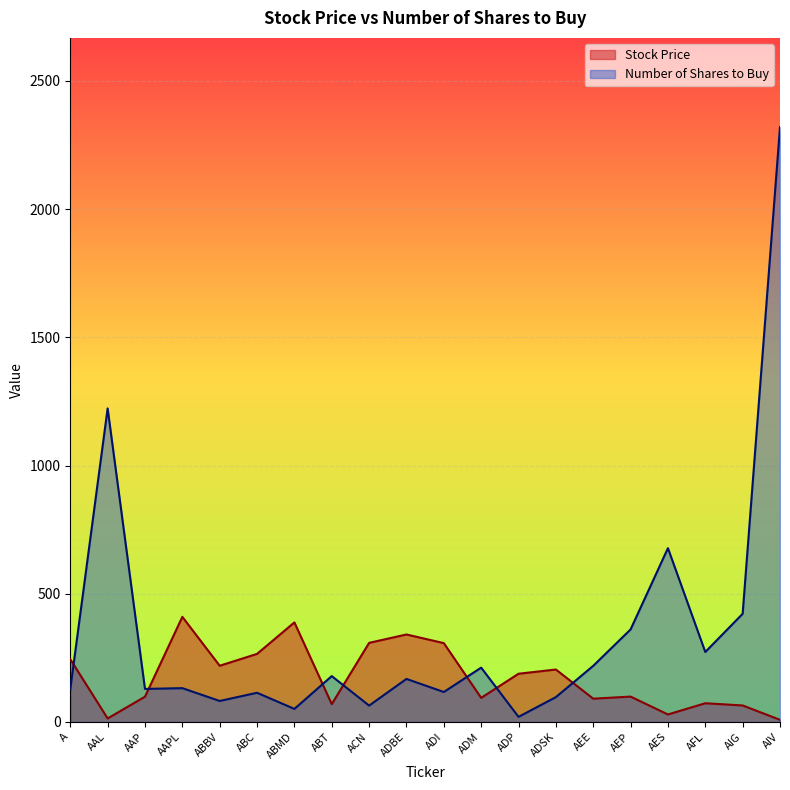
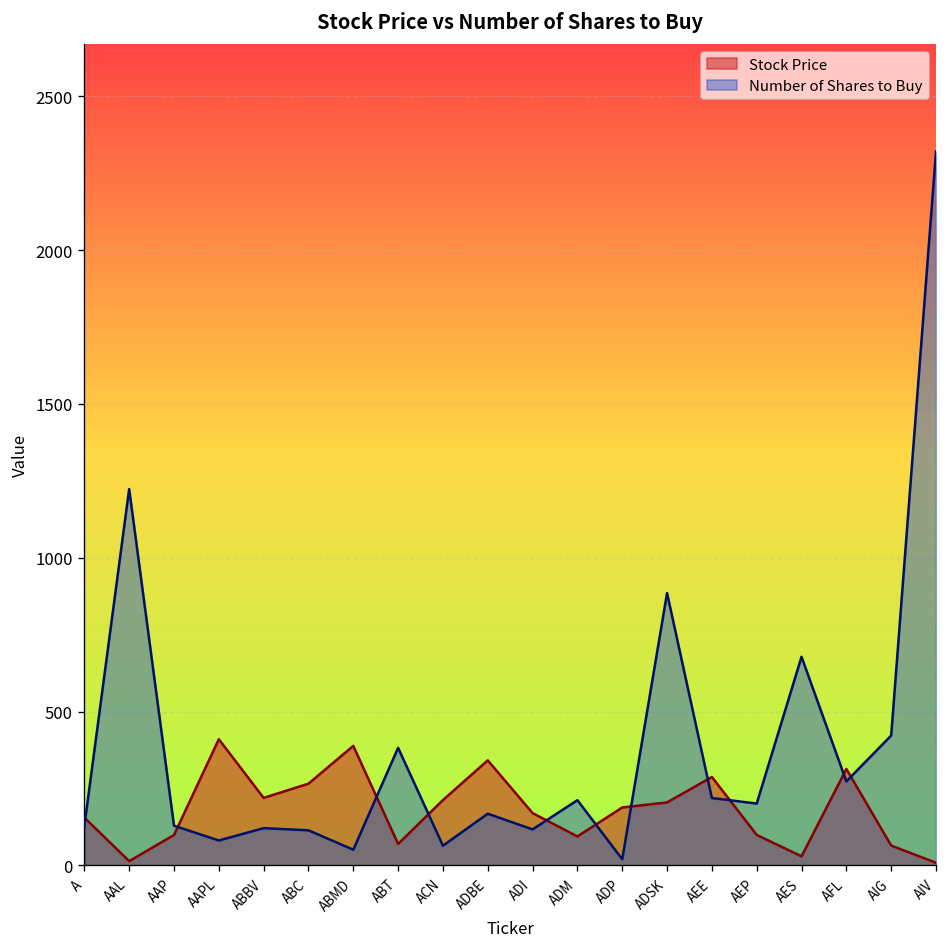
Stock Price, A: 240 -> 160
Number of Shares to Buy, AAPL: 130 -> 80
Number of Shares to Buy, ABBV: 80 -> 120
Number of Shares to Buy, ABT: 180 -> 380
Stock Price, ACN: 310 -> 210
Stock Price, ADI: 310 -> 170
Number of Shares to Buy, ADSK: 100 -> 890
Stock Price, AEE: 90 -> 290
Number of Shares to Buy, AEP: 360 -> 200
Stock Price, AFL: 70 -> 310
